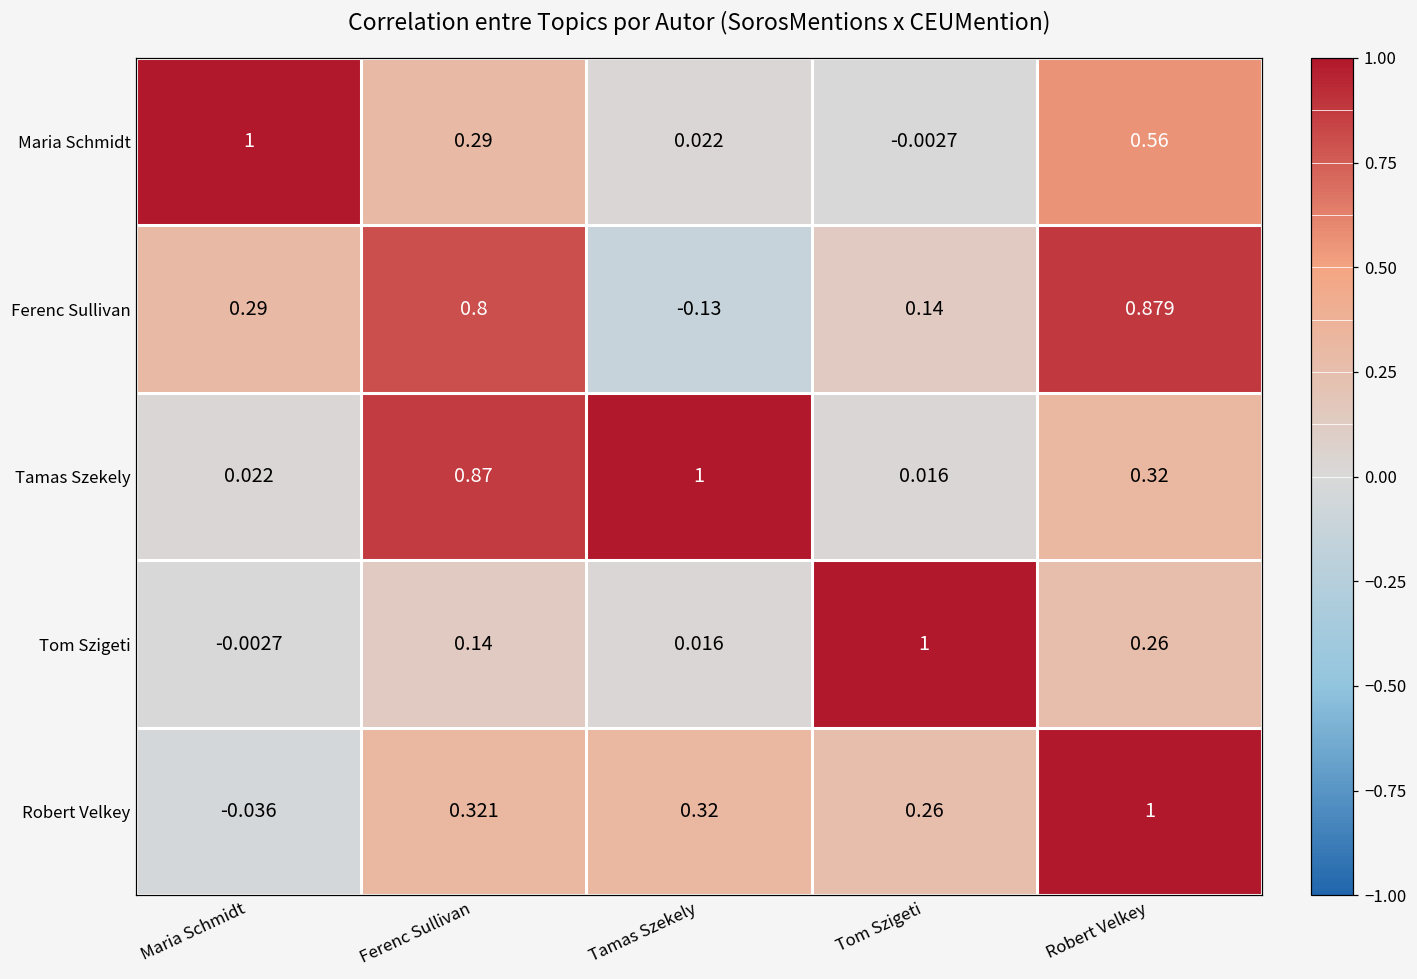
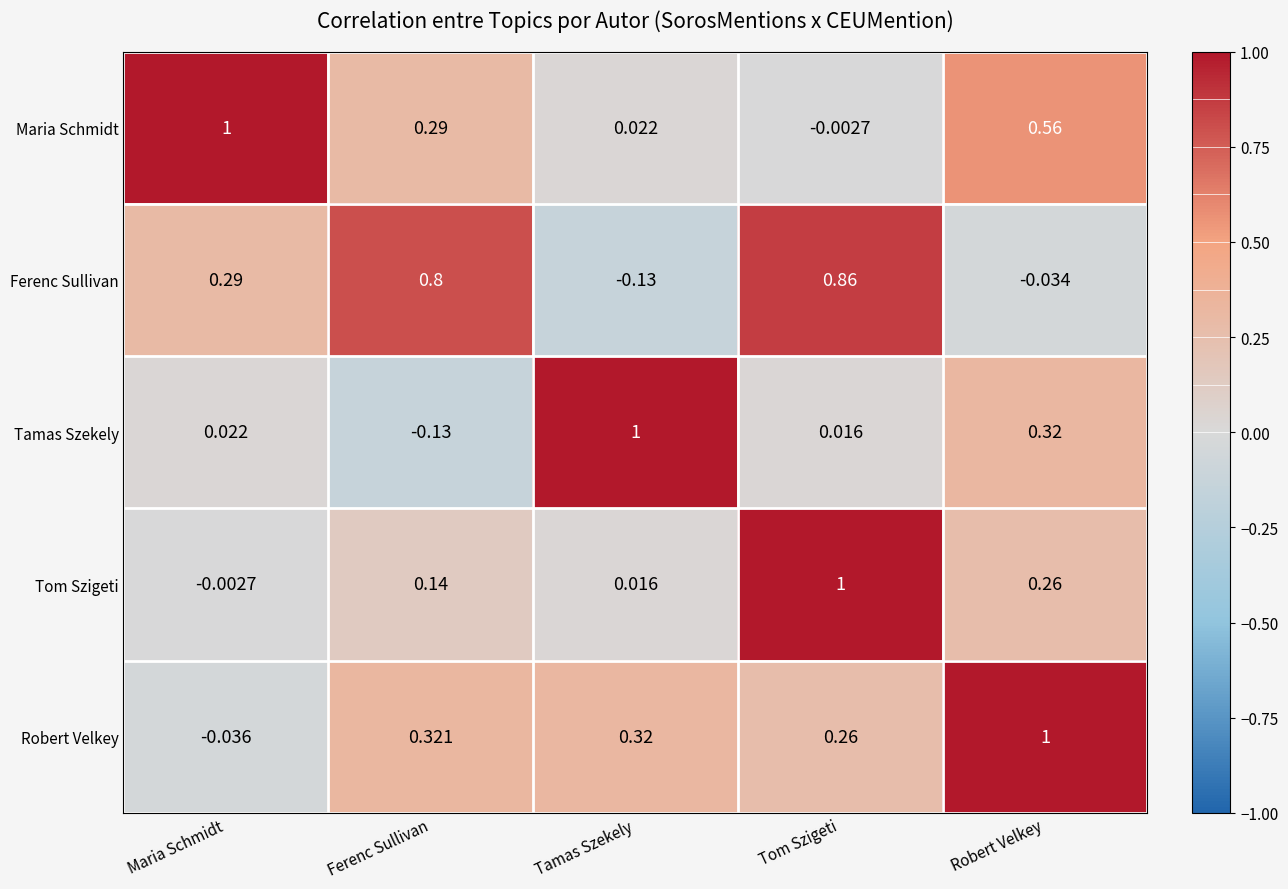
Ferenc Sullivan, Tom Szigeti: 0.14 -> 0.86
Ferenc Sullivan, Robert Velkey: 0.879 -> -0.034
Tamas Szekely, Ferenc Sullivan: 0.87 -> -0.13
